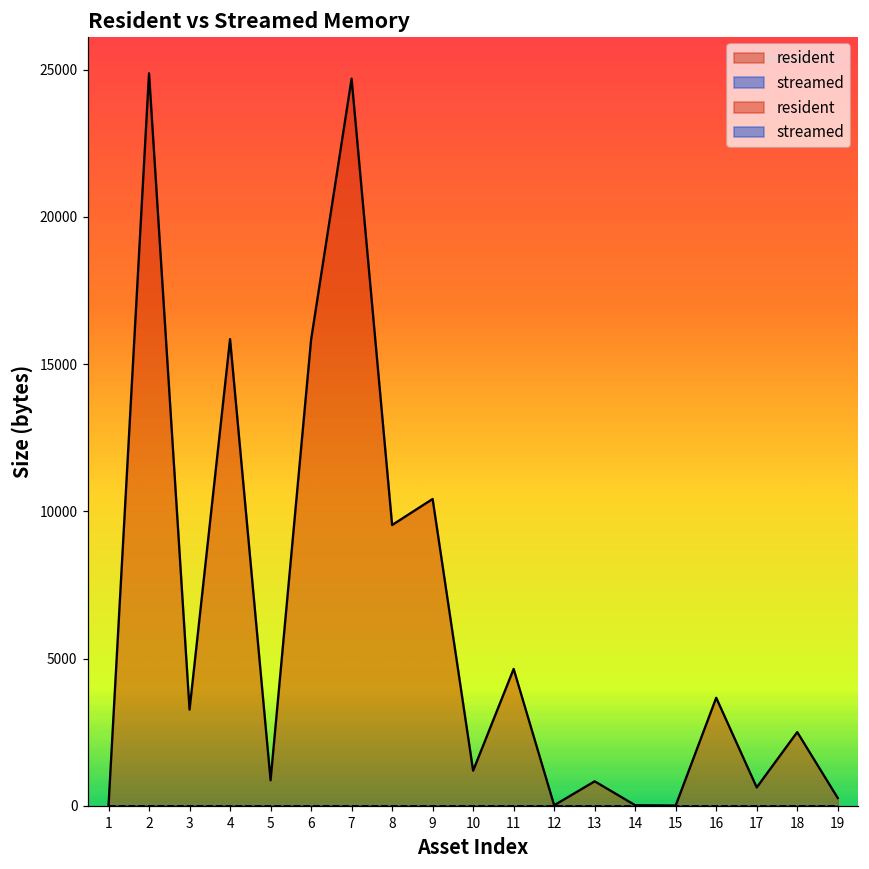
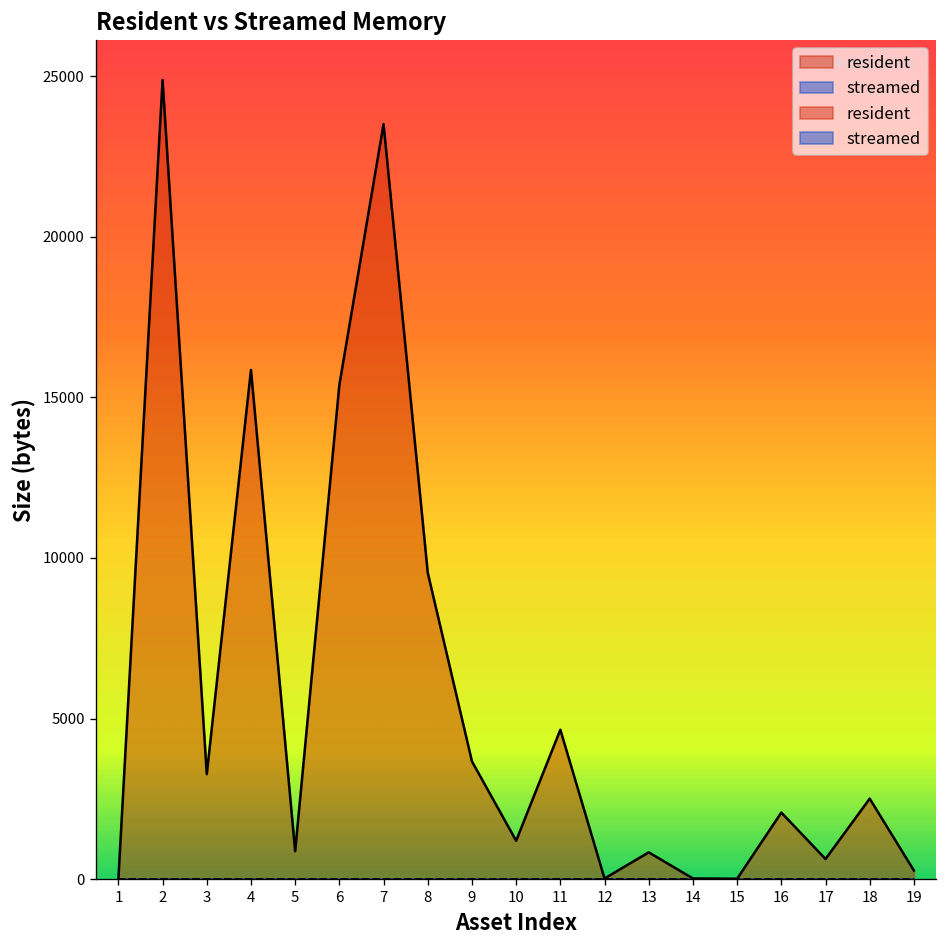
resident, 6: 15800 -> 15400
resident, 7: 24700 -> 23500
resident, 9: 10400 -> 3700
resident, 16: 3700 -> 2100
